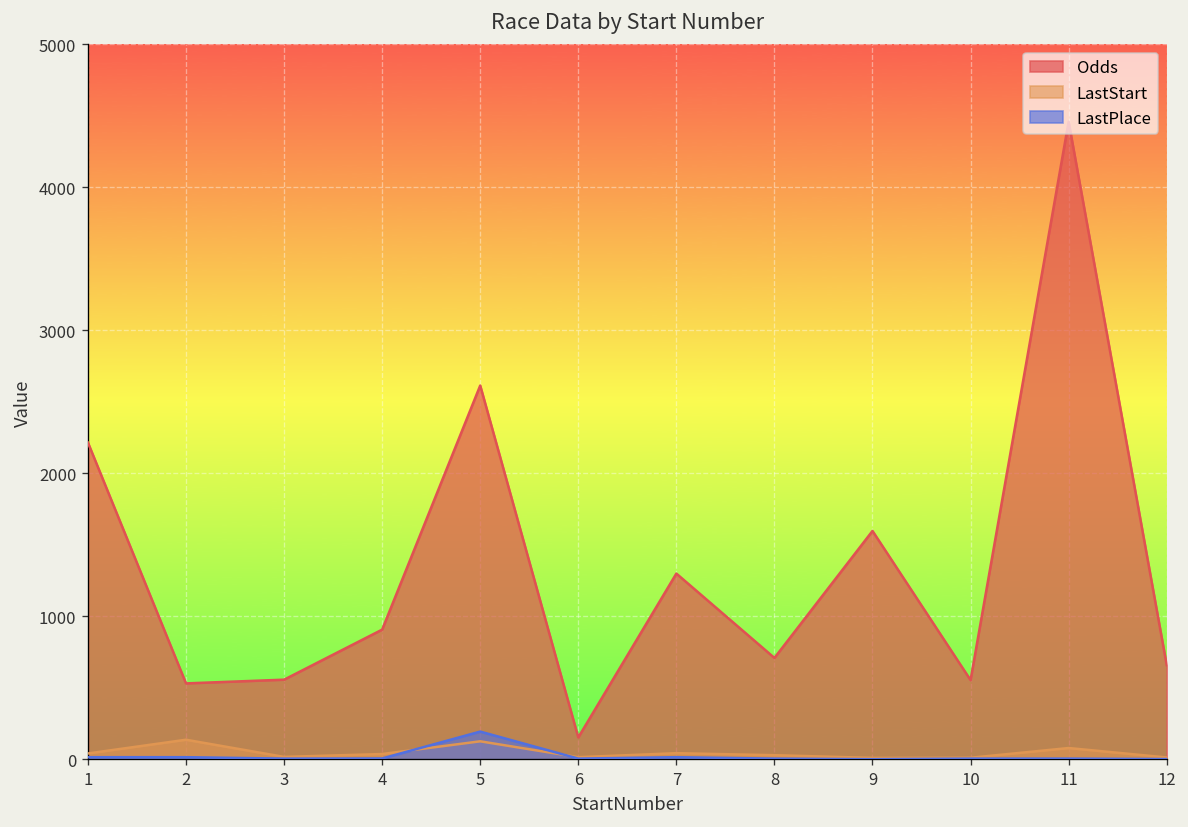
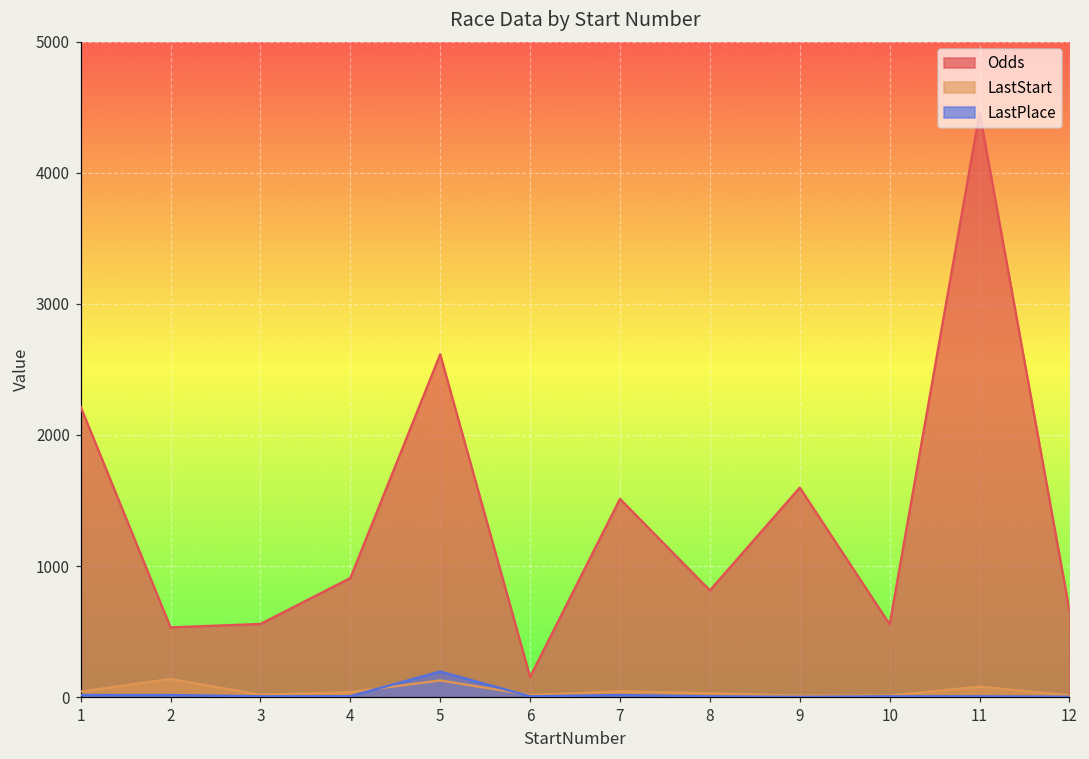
Odds, 7: 1300 -> 1510
Odds, 8: 710 -> 810
